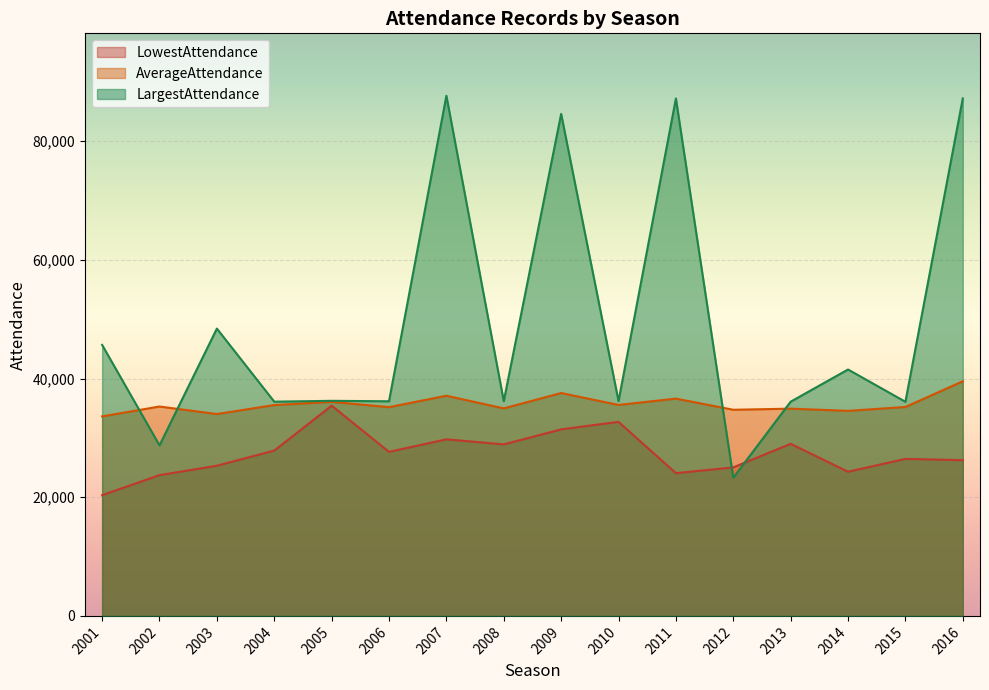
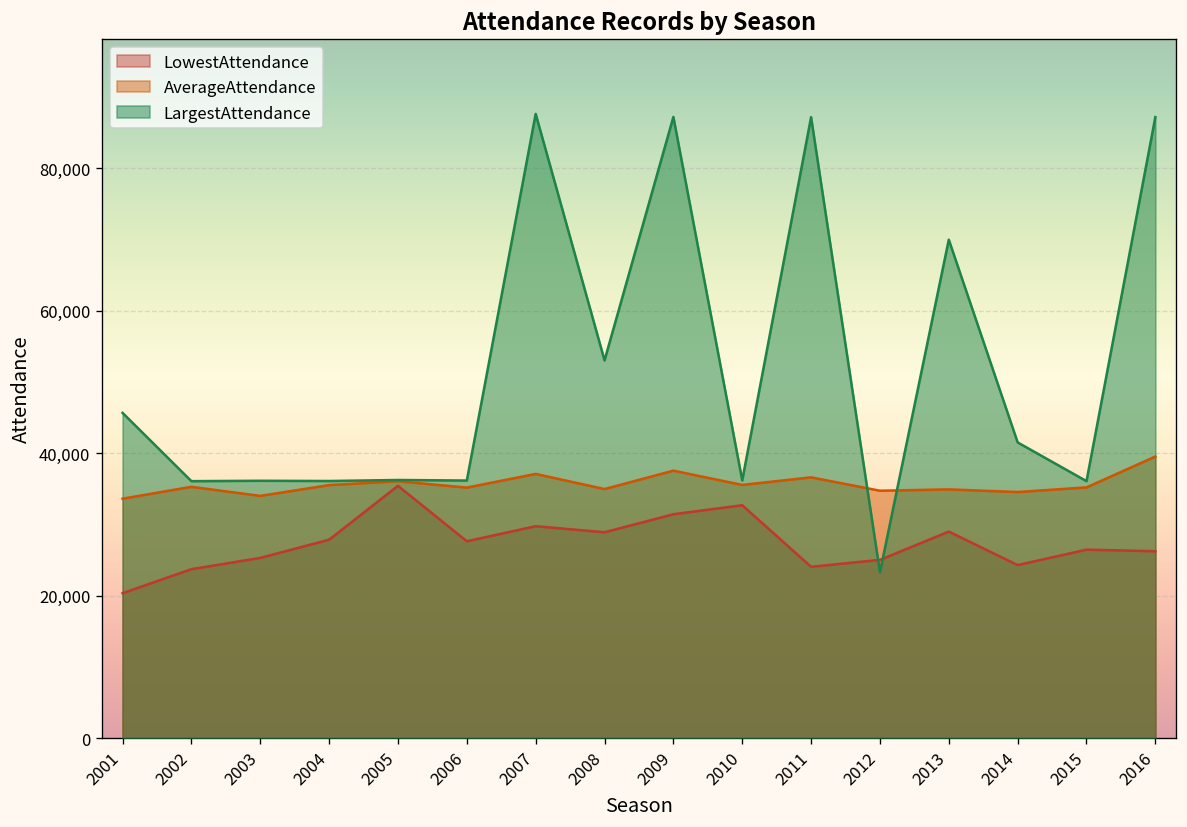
LargestAttendance, 2002: 29,000 -> 36,000
LargestAttendance, 2003: 48,000 -> 36,000
LargestAttendance, 2008: 36,000 -> 53,000
LargestAttendance, 2009: 85,000 -> 87,000
LargestAttendance, 2013: 36,000 -> 70,000
